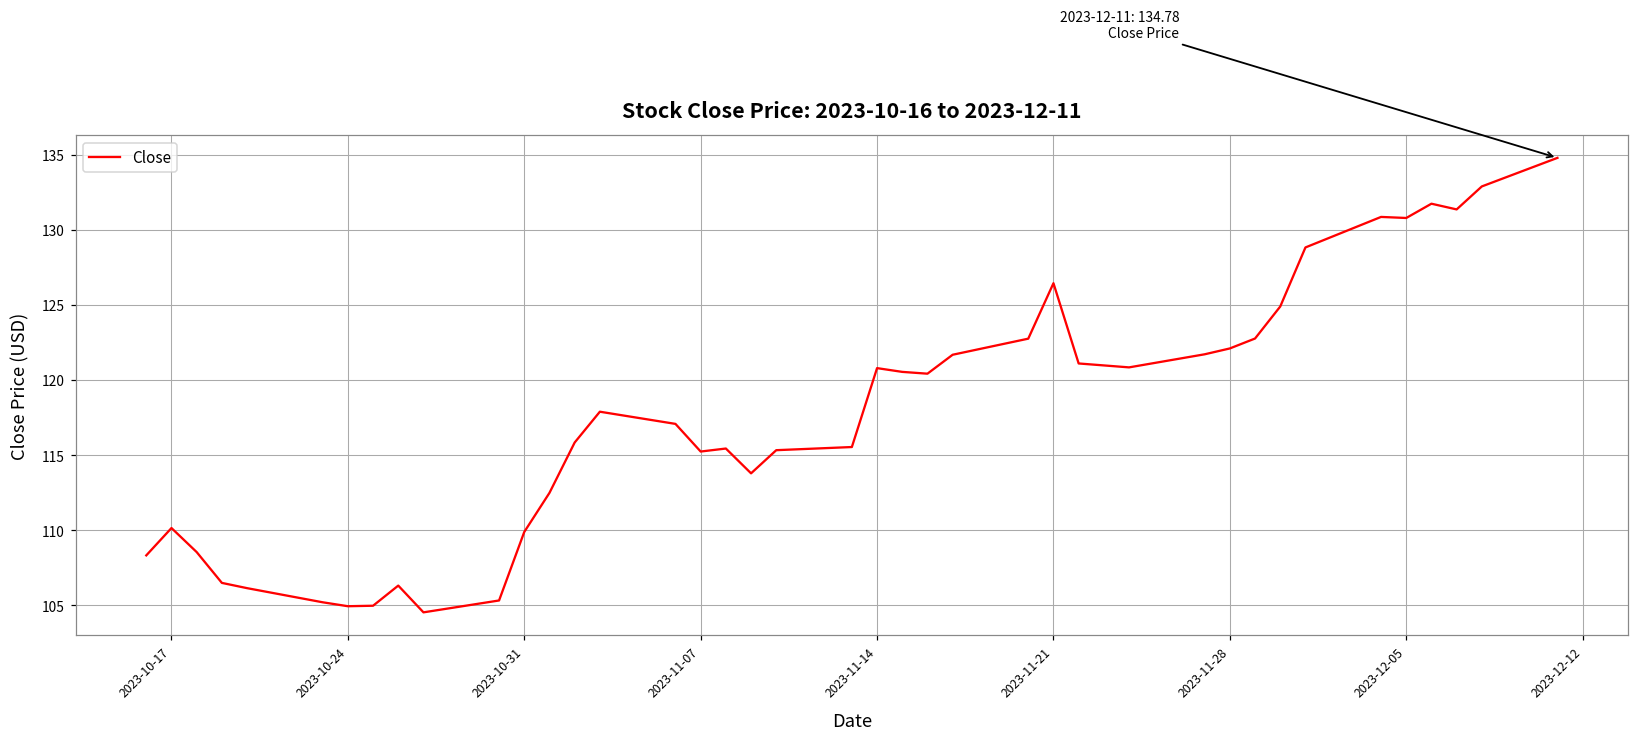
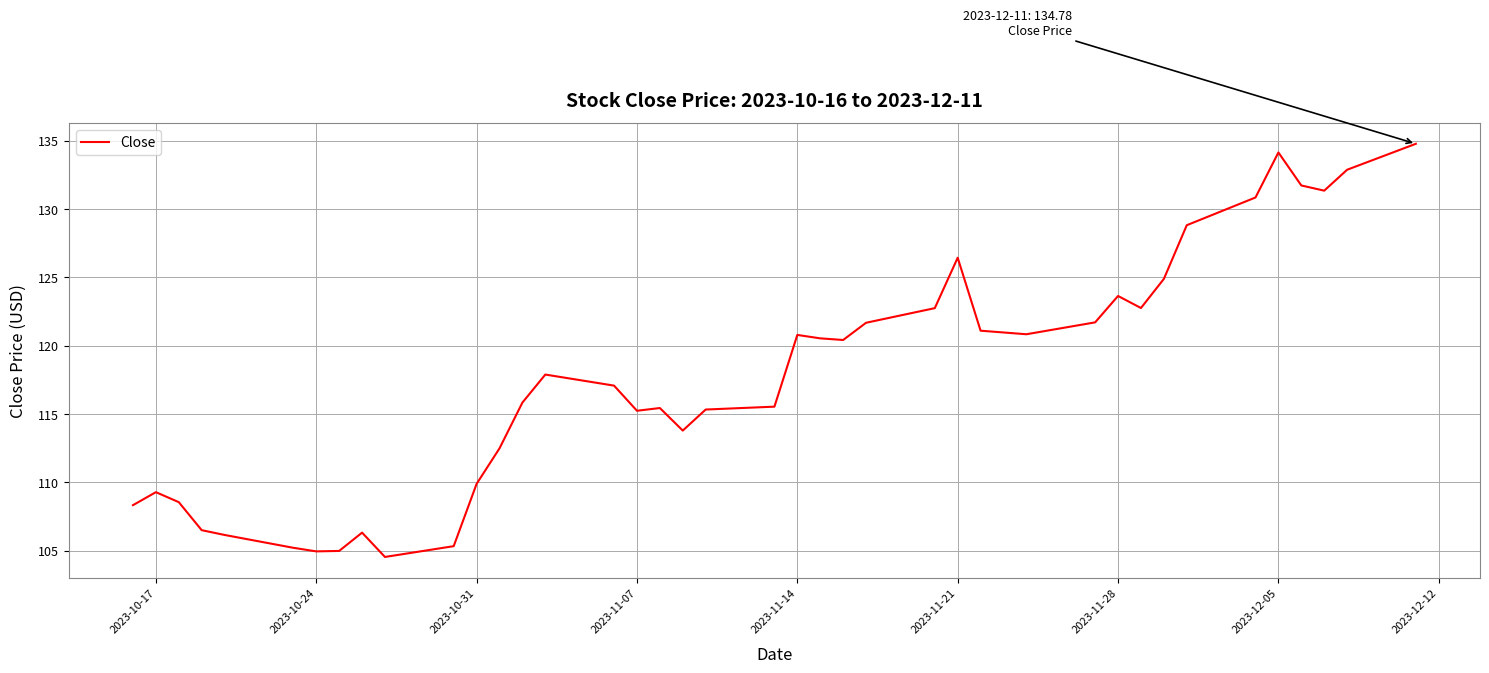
2023-10-17: 110.2 -> 109.3
2023-11-28: 122.1 -> 123.6
2023-12-05: 130.8 -> 134.1
